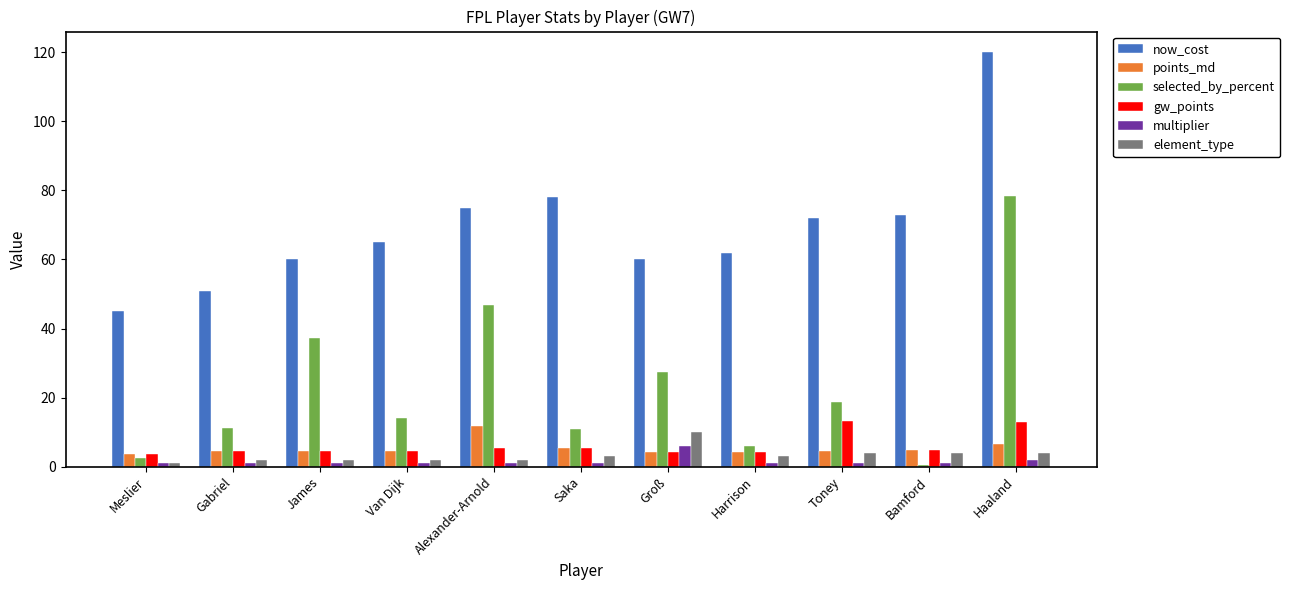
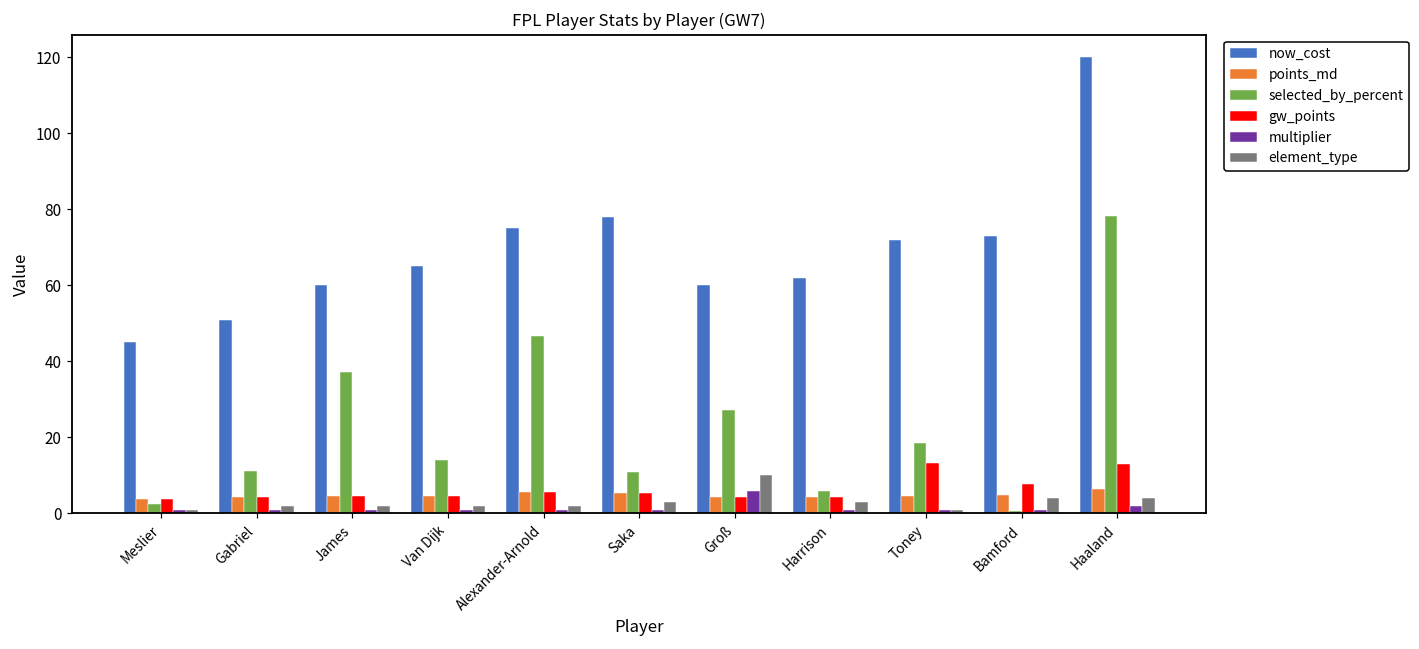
points_md, Alexander-Arnold: 12 -> 6
element_type, Toney: 4 -> 1
gw_points, Bamford: 5 -> 8
